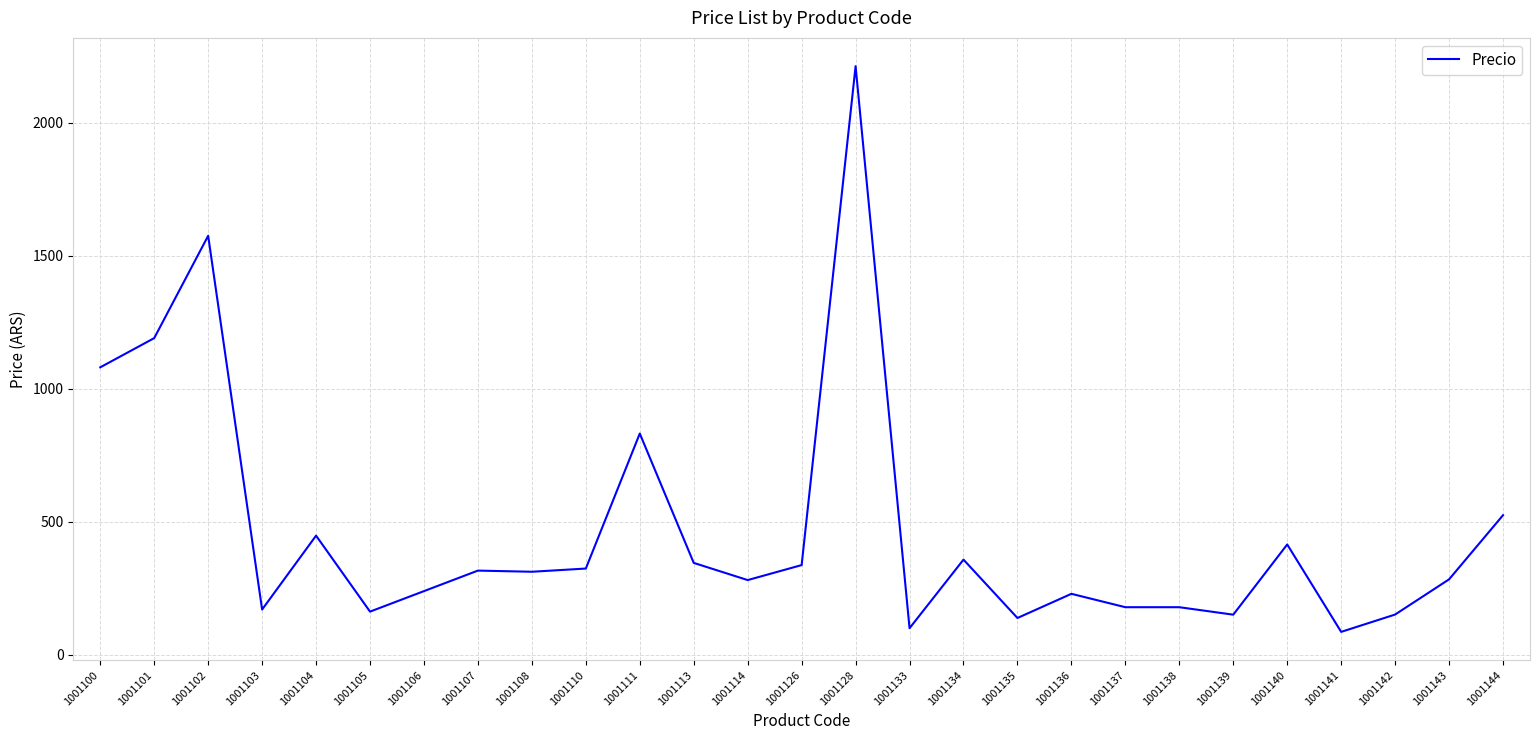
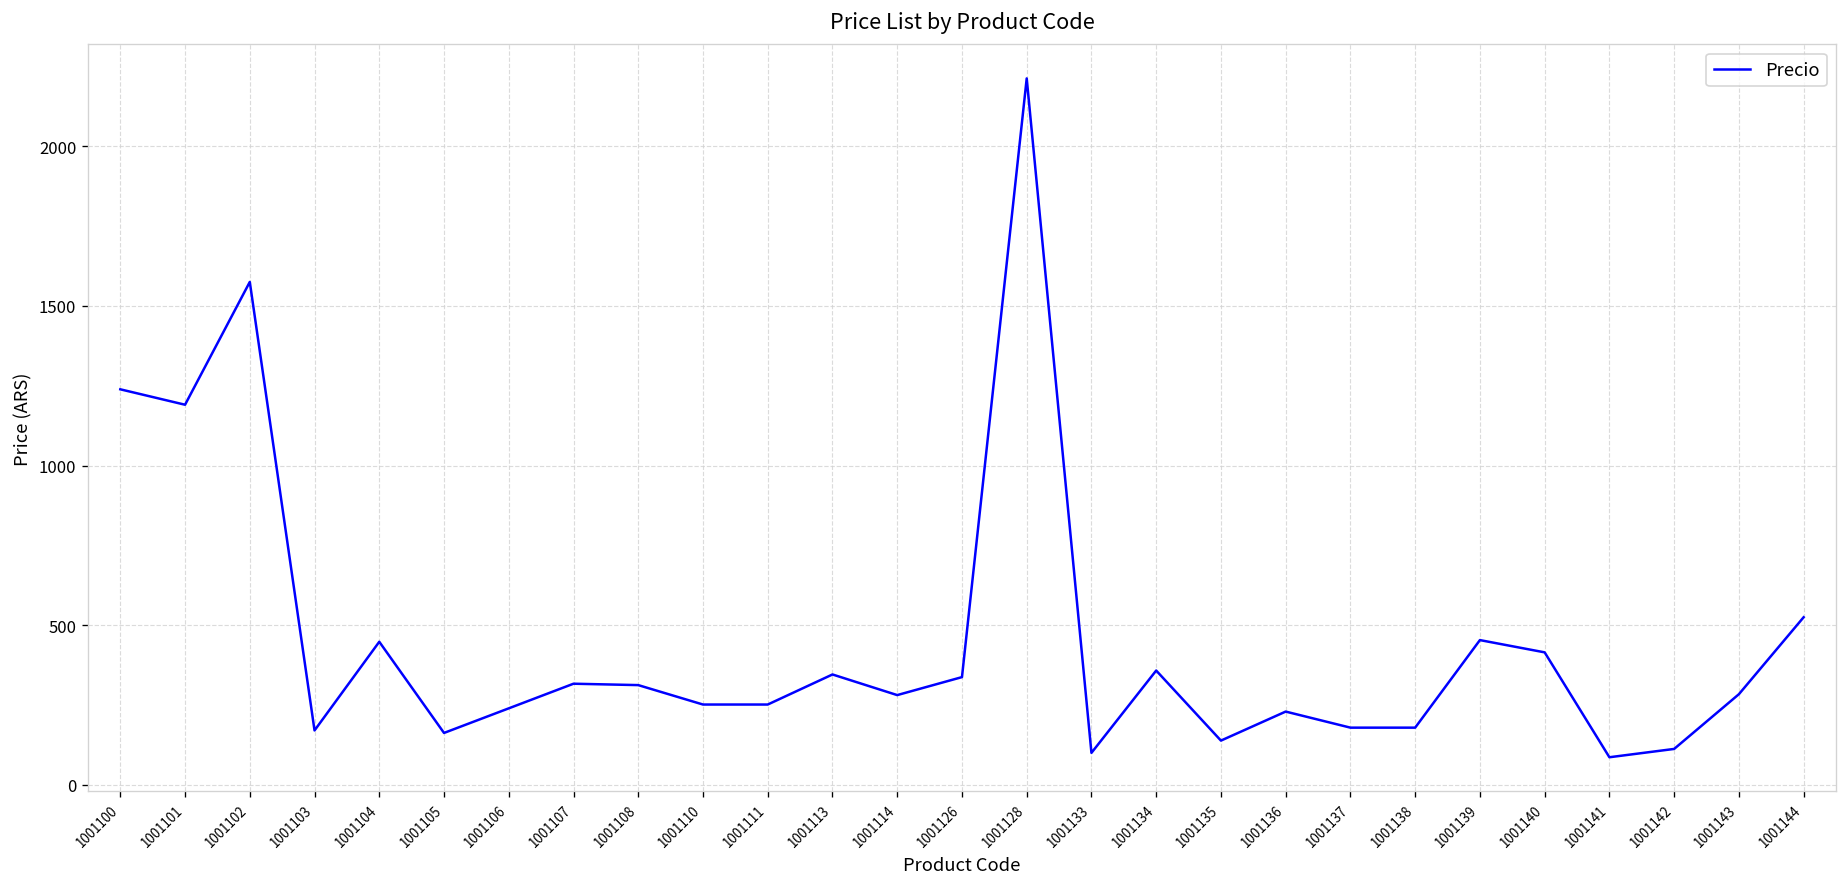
1001100: 1080 -> 1240
1001110: 320 -> 250
1001111: 830 -> 250
1001139: 150 -> 450
1001142: 150 -> 110
